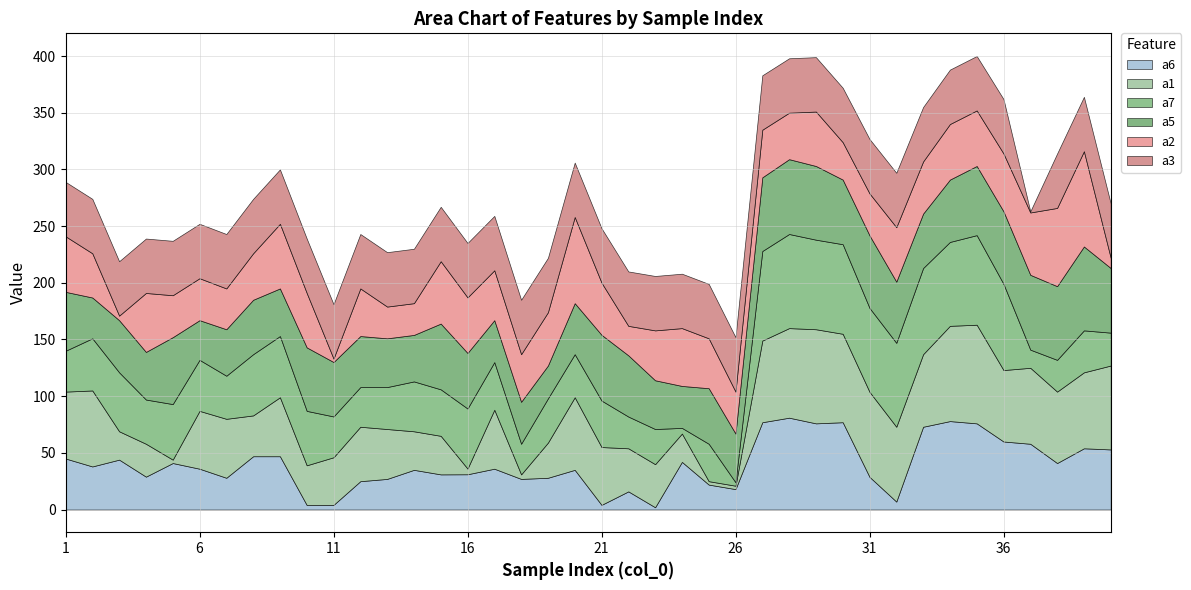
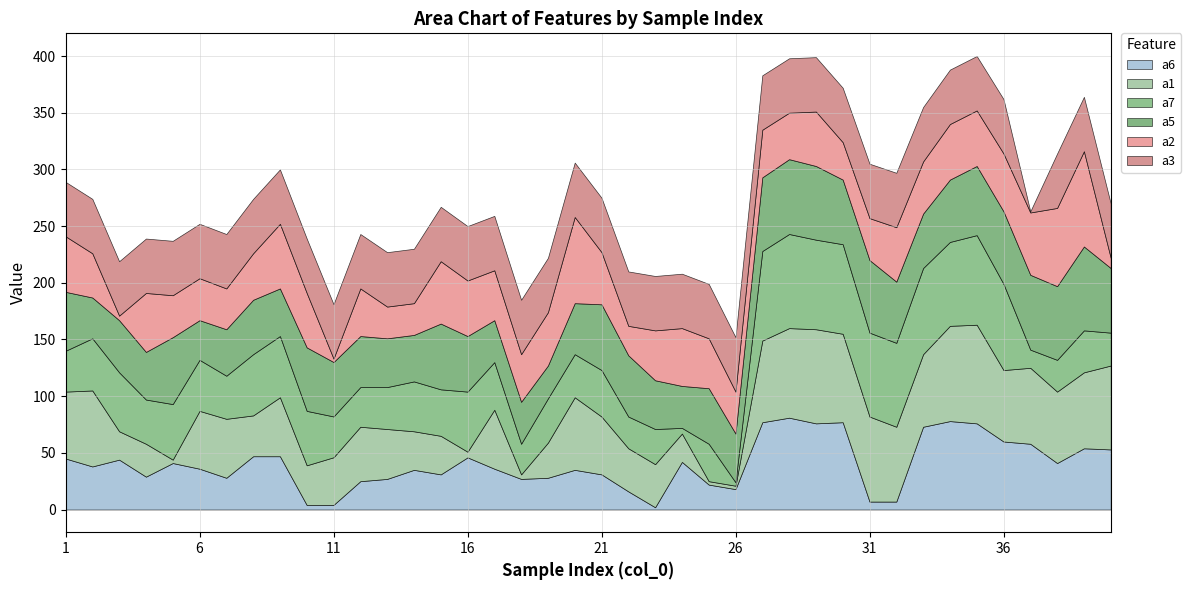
a6, 16: 31 -> 46
a6, 21: 4 -> 31
a6, 31: 29 -> 7
